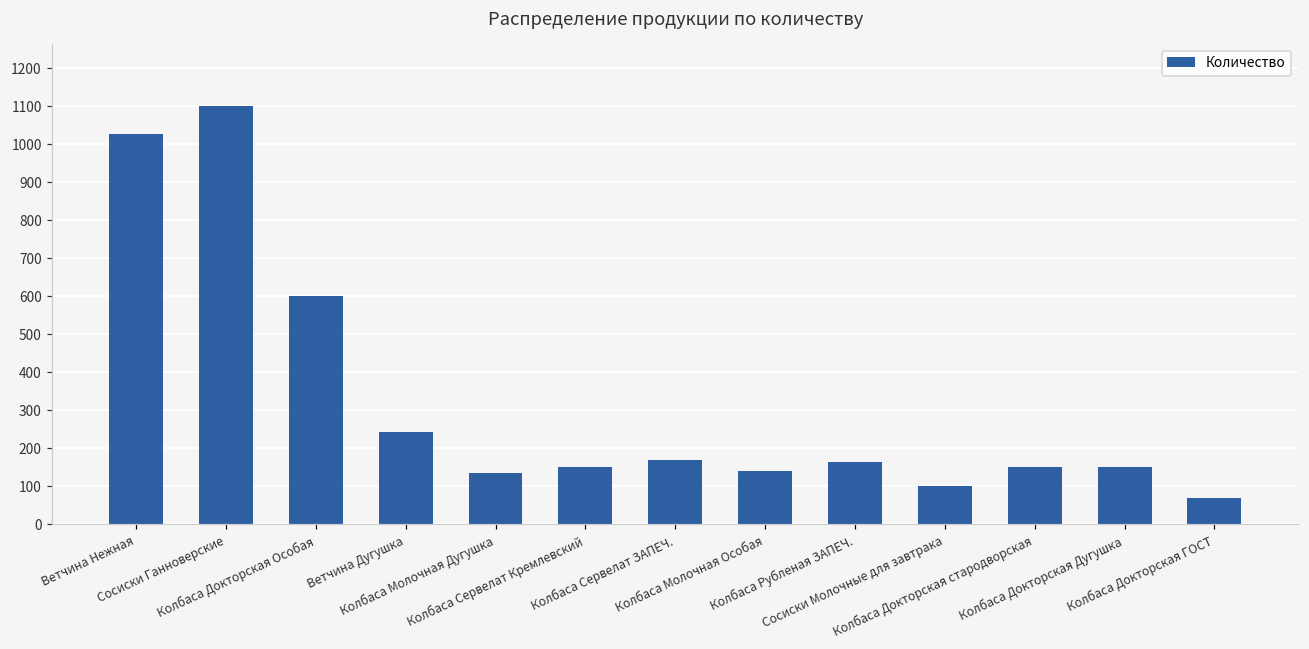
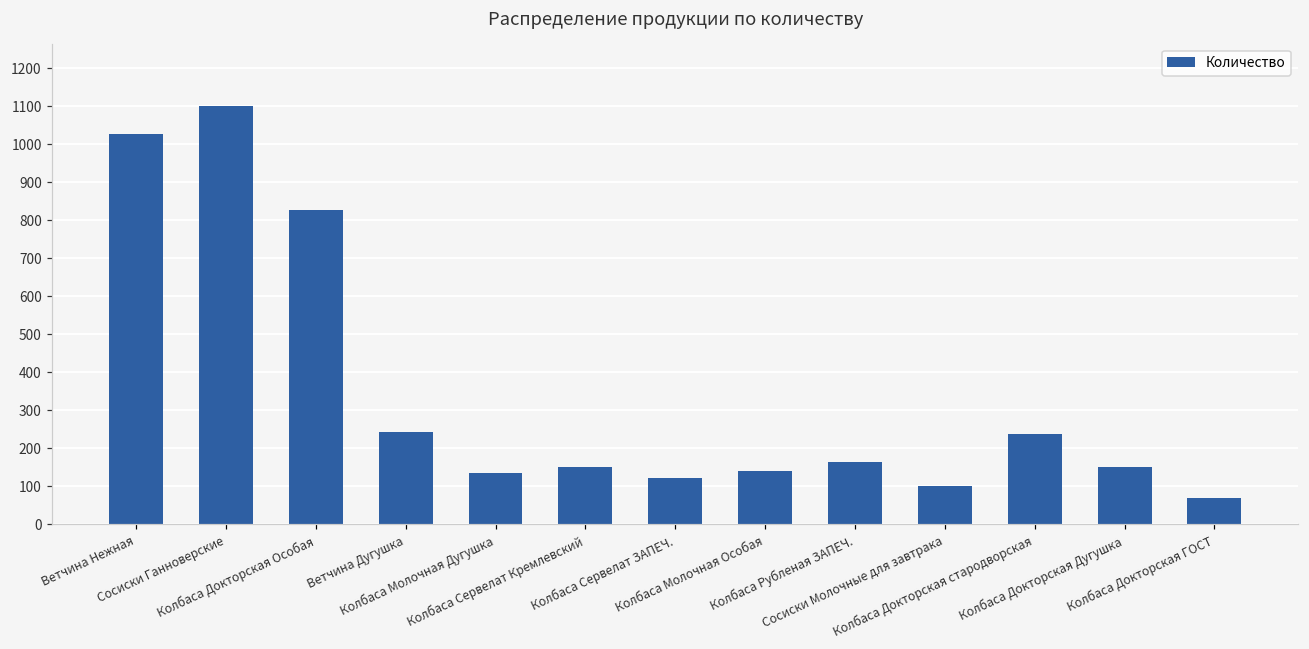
Колбаса Докторская Особая: 600 -> 830
Колбаса Сервелат ЗАПЕЧ.: 170 -> 120
Колбаса Докторская стародворская: 150 -> 240
